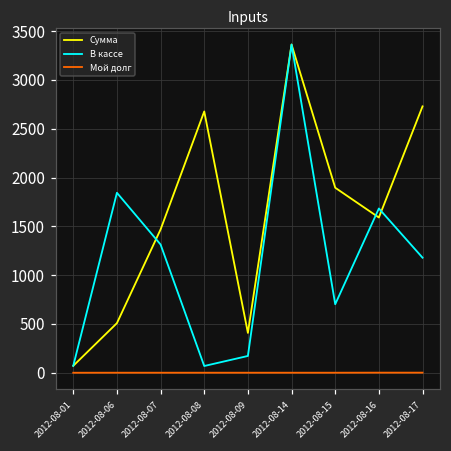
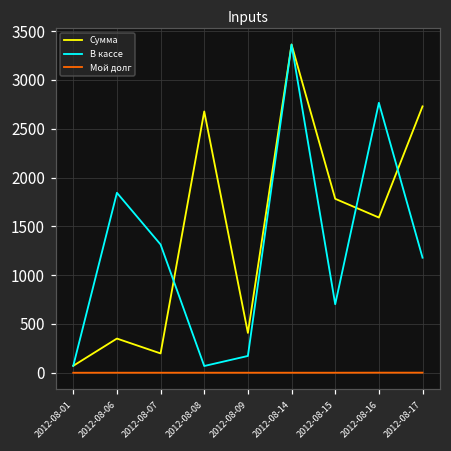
Сумма, 2012-08-06: 500 -> 400
Сумма, 2012-08-07: 1500 -> 200
Сумма, 2012-08-15: 1900 -> 1800
В кассе, 2012-08-16: 1700 -> 2800
